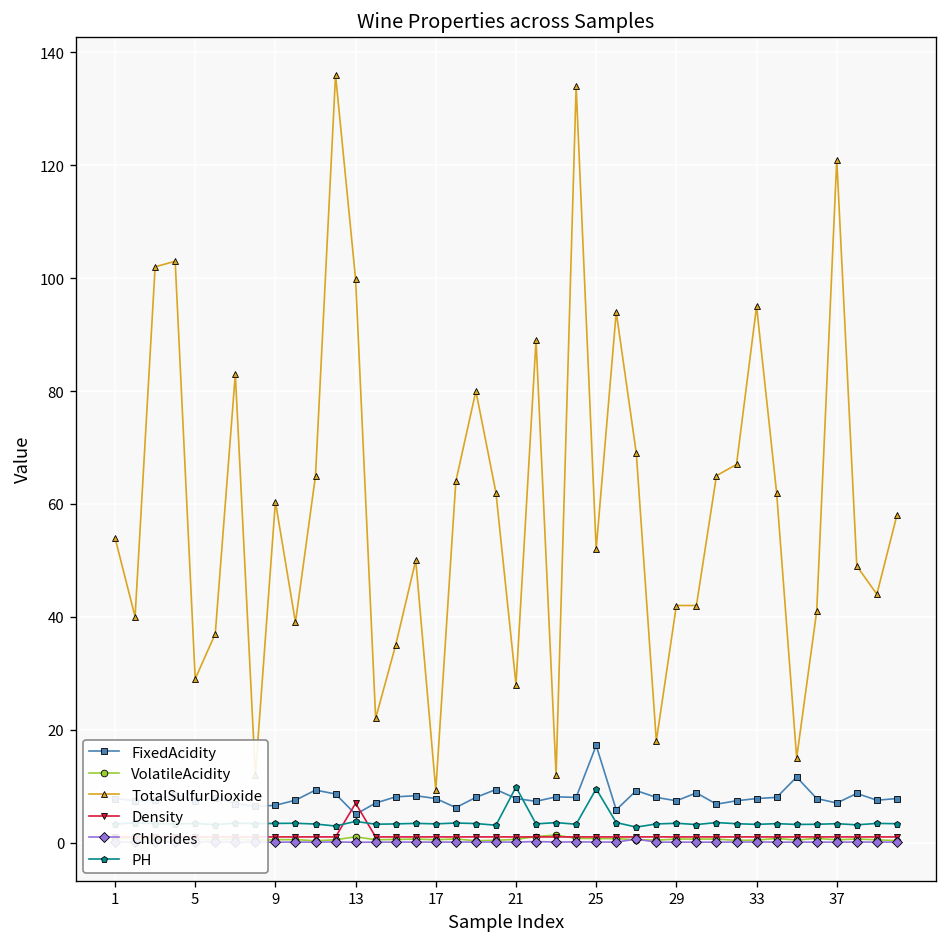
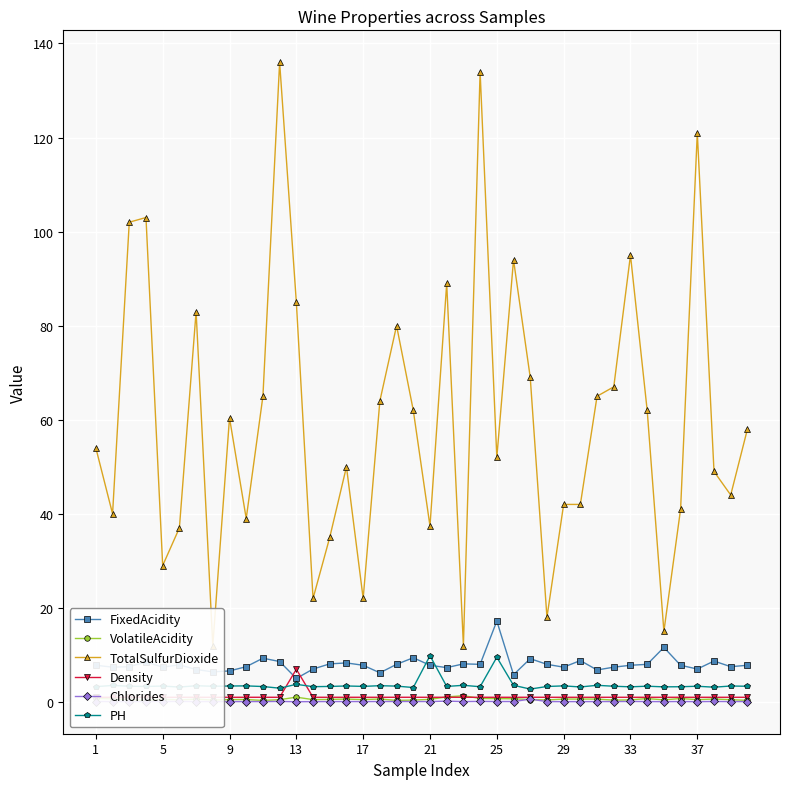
TotalSulfurDioxide, 13: 100 -> 85
TotalSulfurDioxide, 17: 9 -> 22
TotalSulfurDioxide, 21: 28 -> 37
